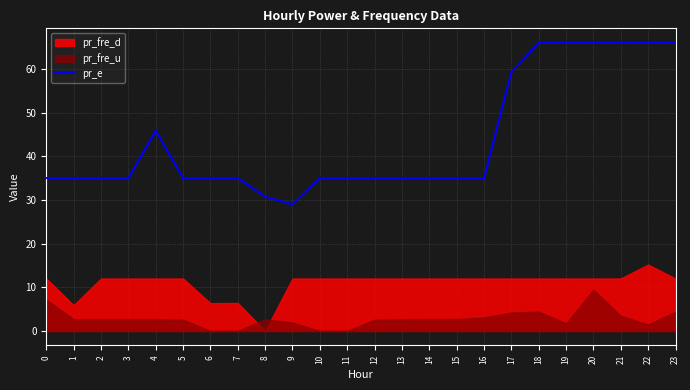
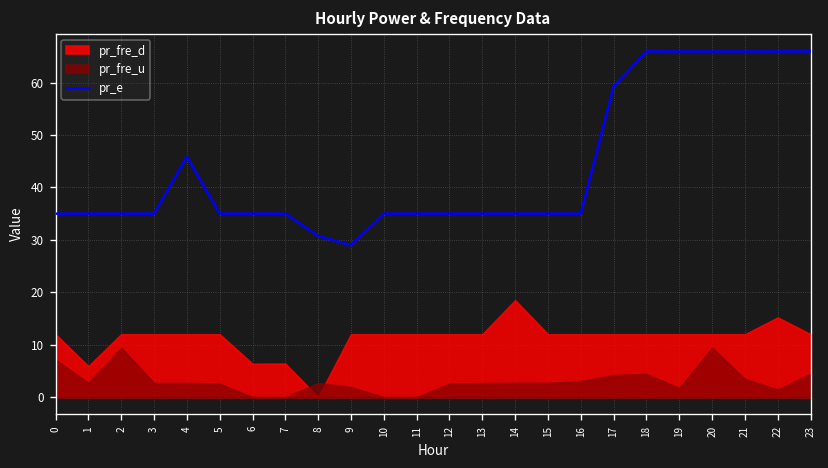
pr_fre_u, 2: 3 -> 9
pr_fre_d, 14: 12 -> 19
